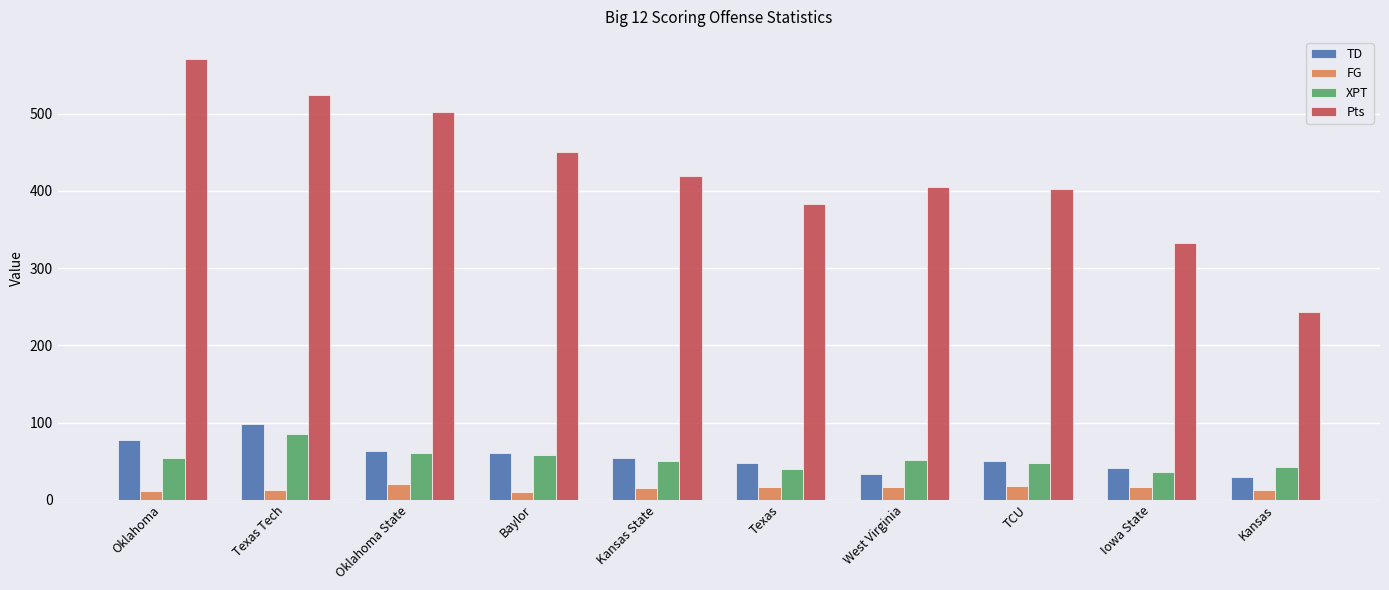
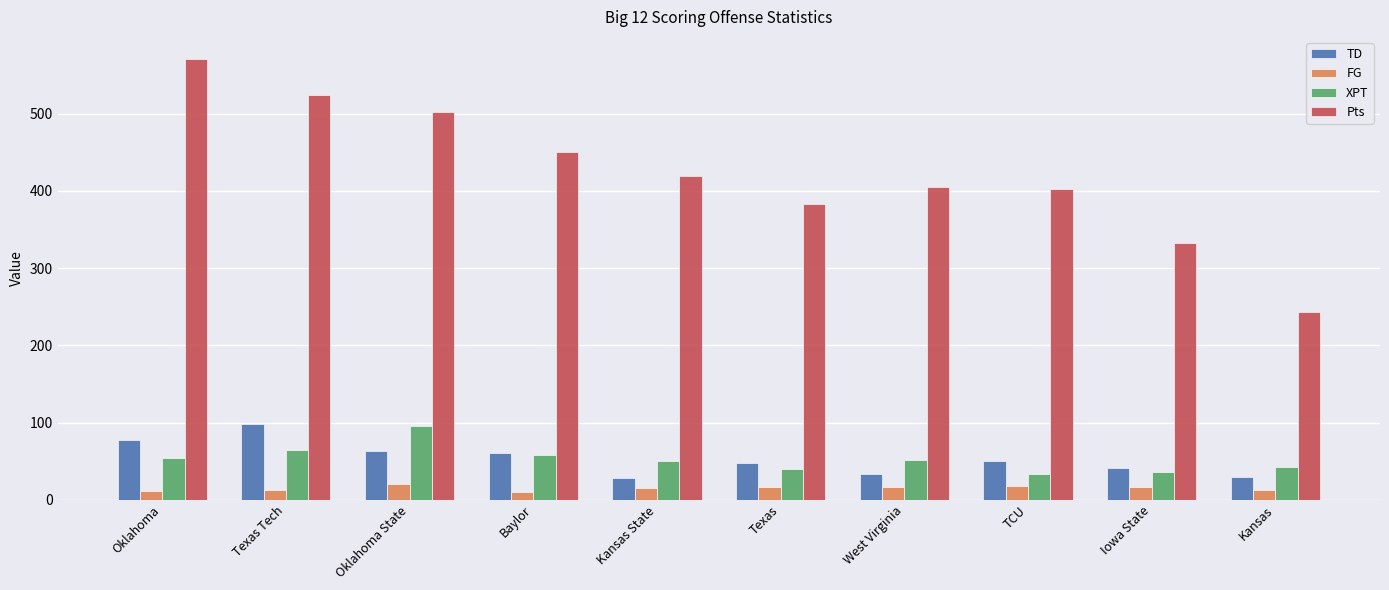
XPT, Texas Tech: 90 -> 70
XPT, Oklahoma State: 60 -> 100
TD, Kansas State: 50 -> 30
XPT, TCU: 50 -> 30
